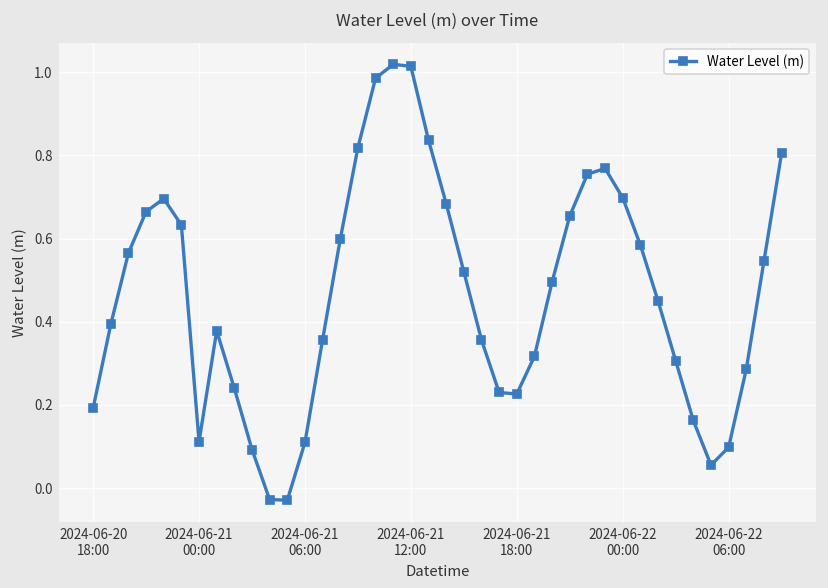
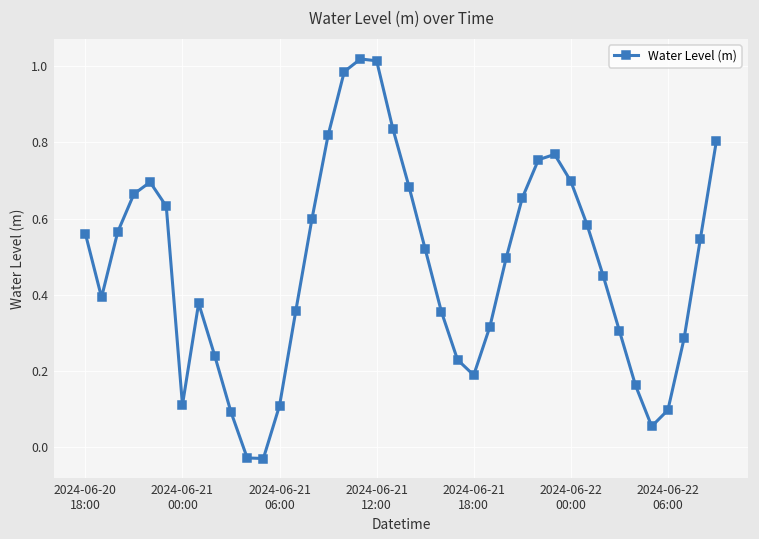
2024-06-20 18:00: 0.19 -> 0.56
2024-06-21 18:00: 0.23 -> 0.19
